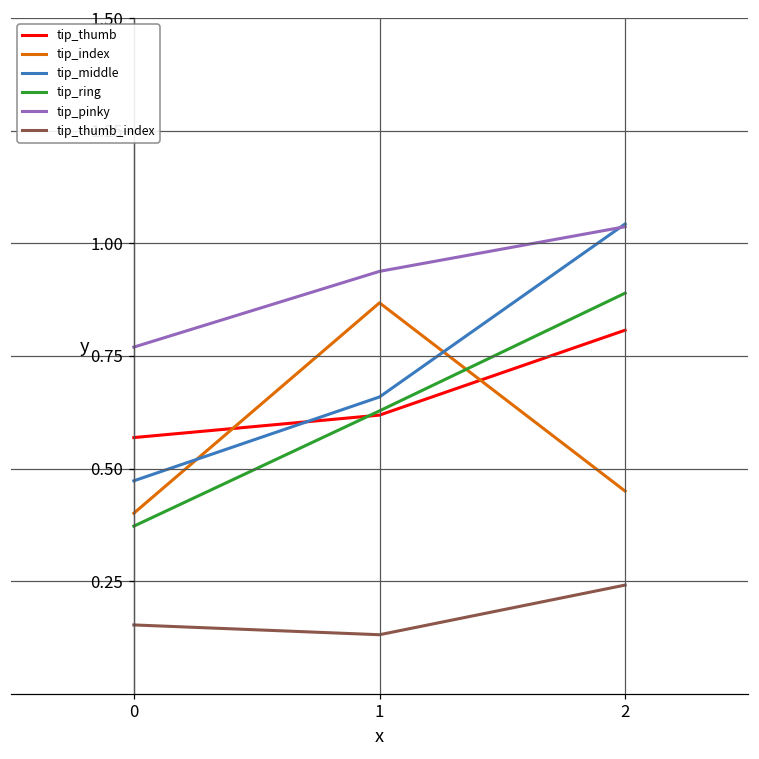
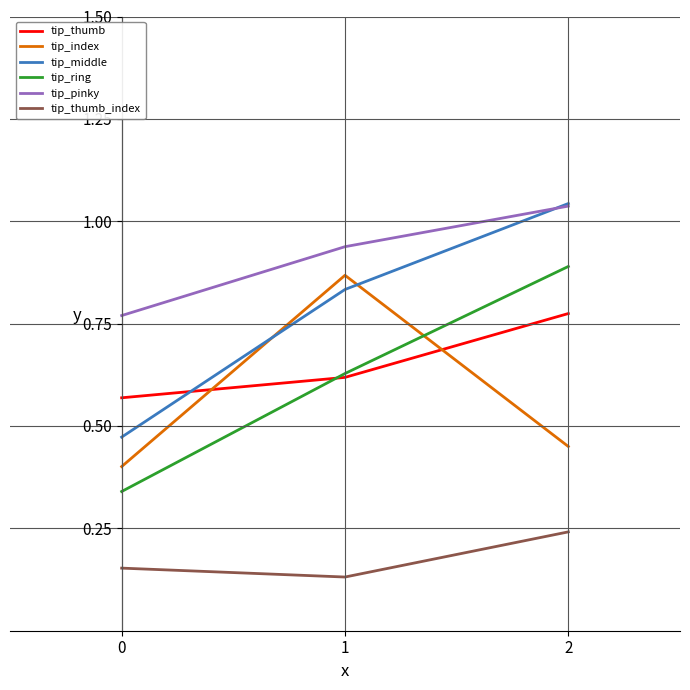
tip_ring, 0: 0.37 -> 0.34
tip_middle, 1: 0.66 -> 0.83
tip_thumb, 2: 0.81 -> 0.77
